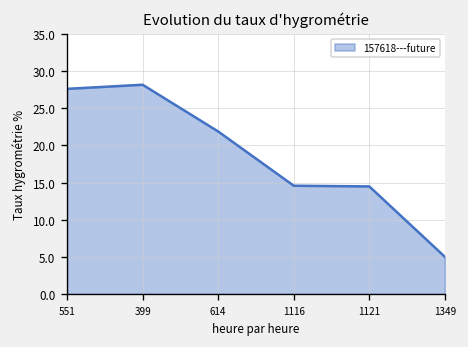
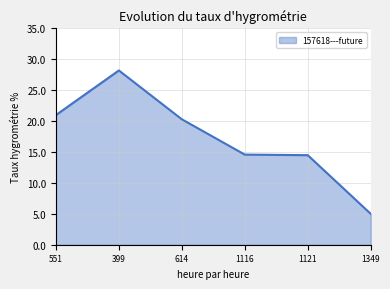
551: 28 -> 21
614: 22 -> 20
